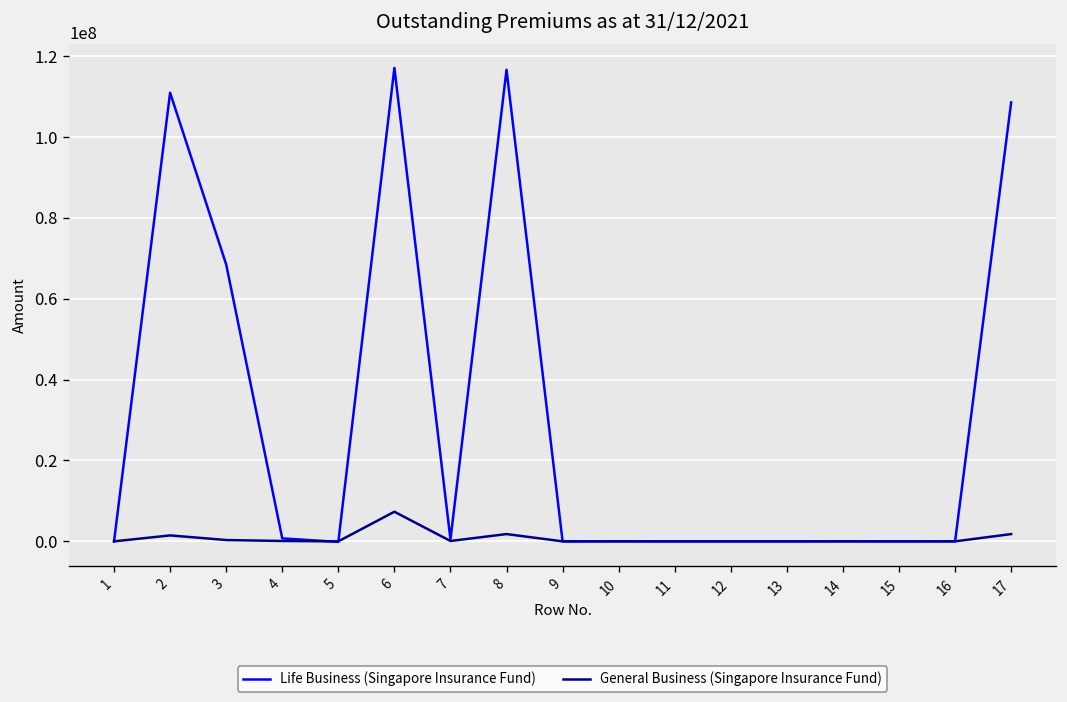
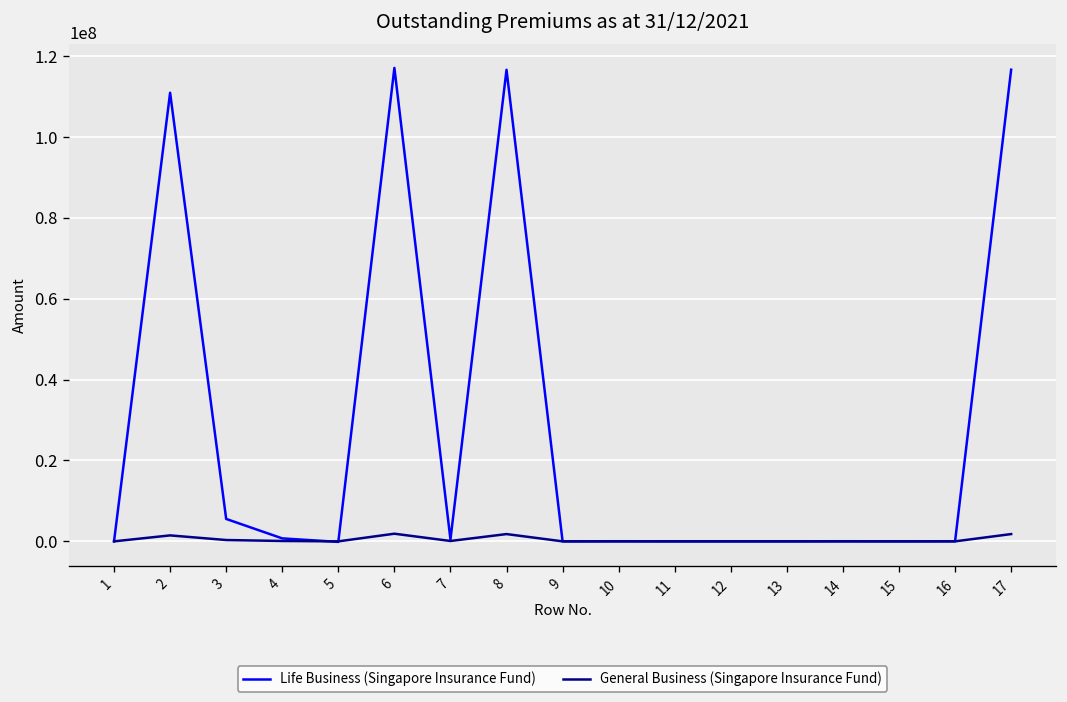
Life Business (Singapore Insurance Fund), 3: 68000000 -> 6000000
General Business (Singapore Insurance Fund), 6: 7000000 -> 2000000
Life Business (Singapore Insurance Fund), 17: 109000000 -> 117000000
